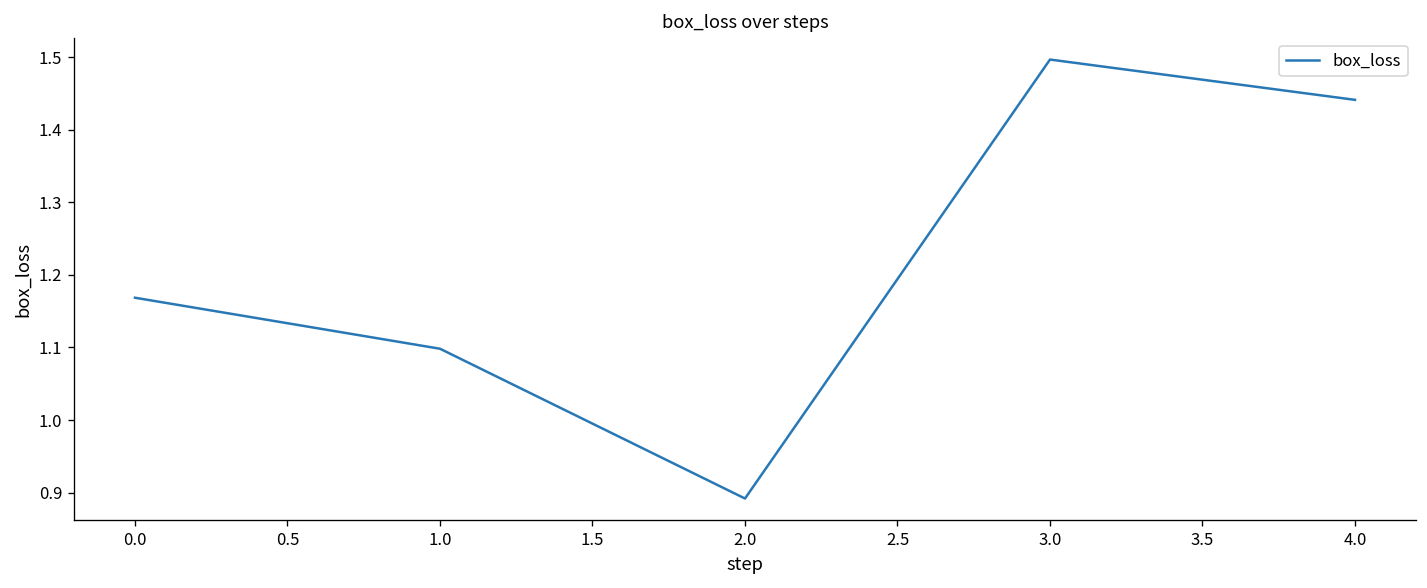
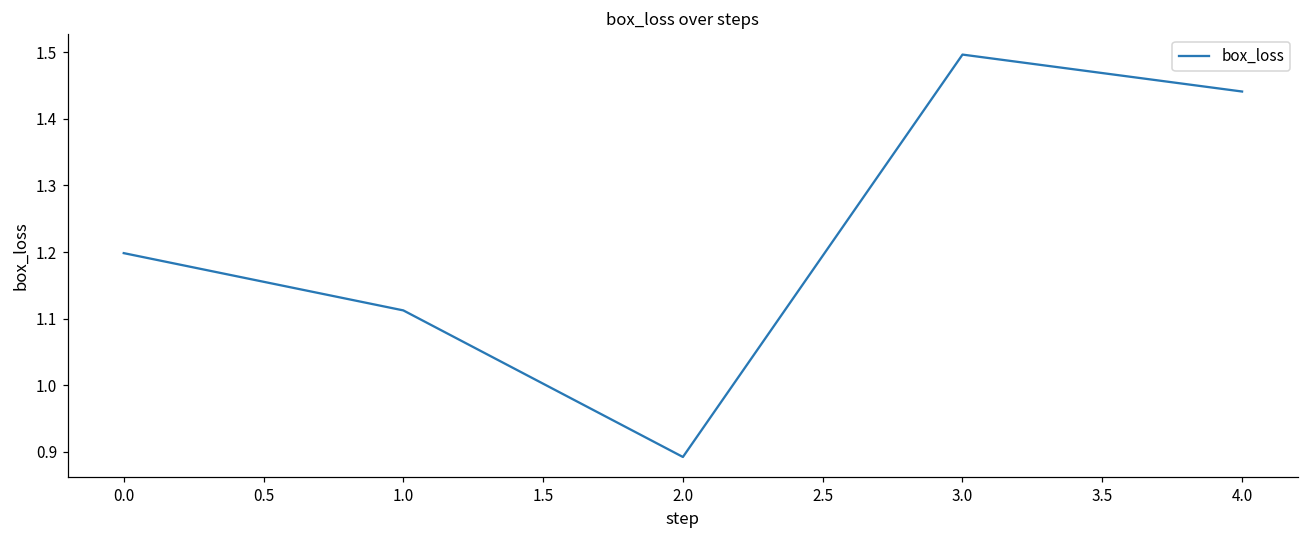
0.0: 1.17 -> 1.20
1.0: 1.10 -> 1.11
